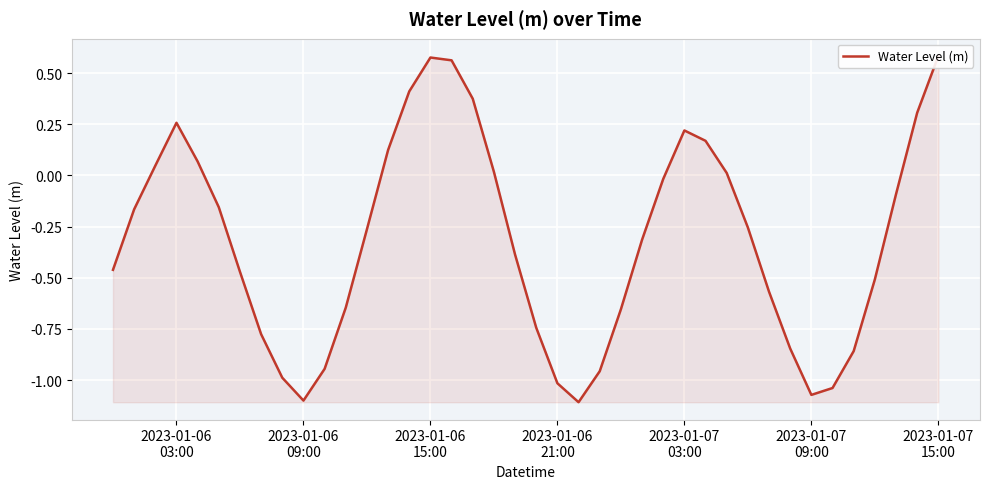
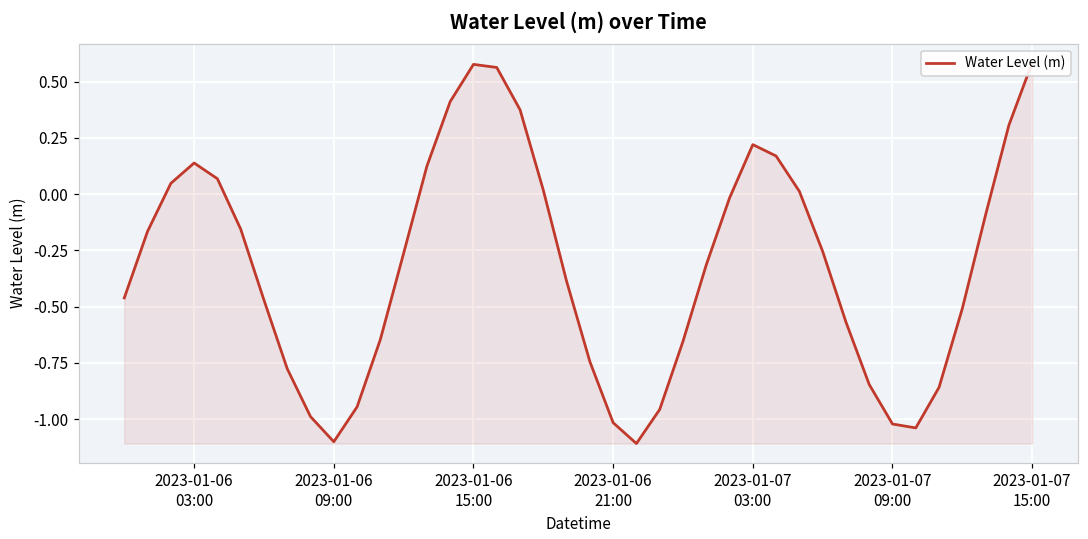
2023-01-06 03:00: 0.26 -> 0.14
2023-01-07 09:00: -1.07 -> -1.02
